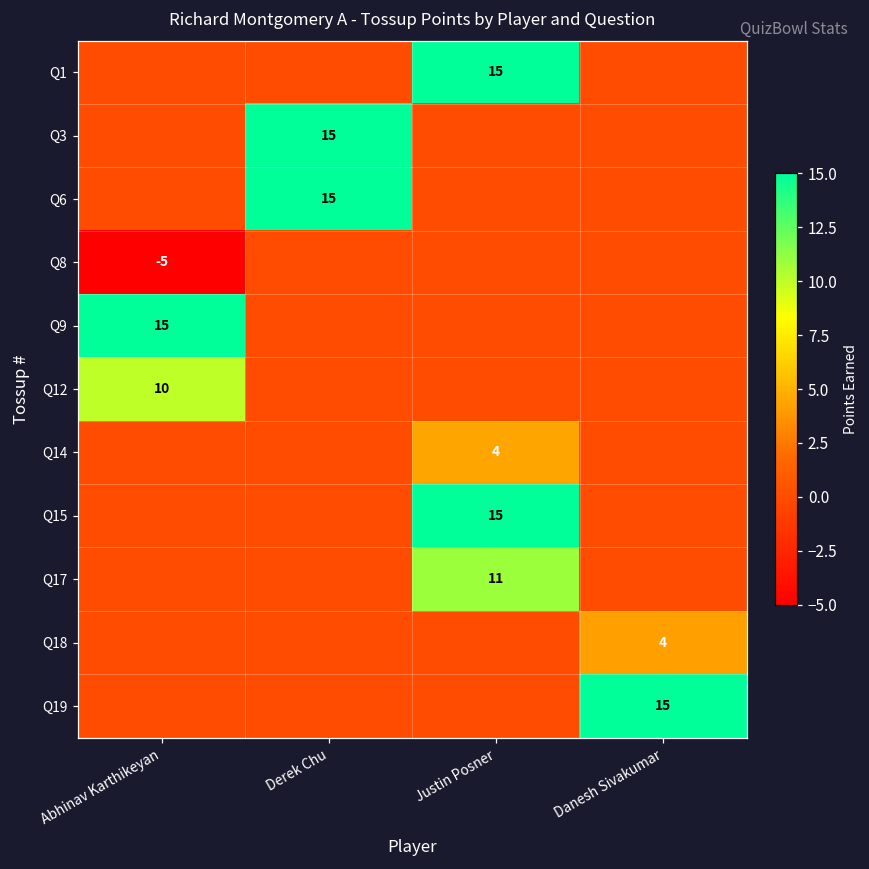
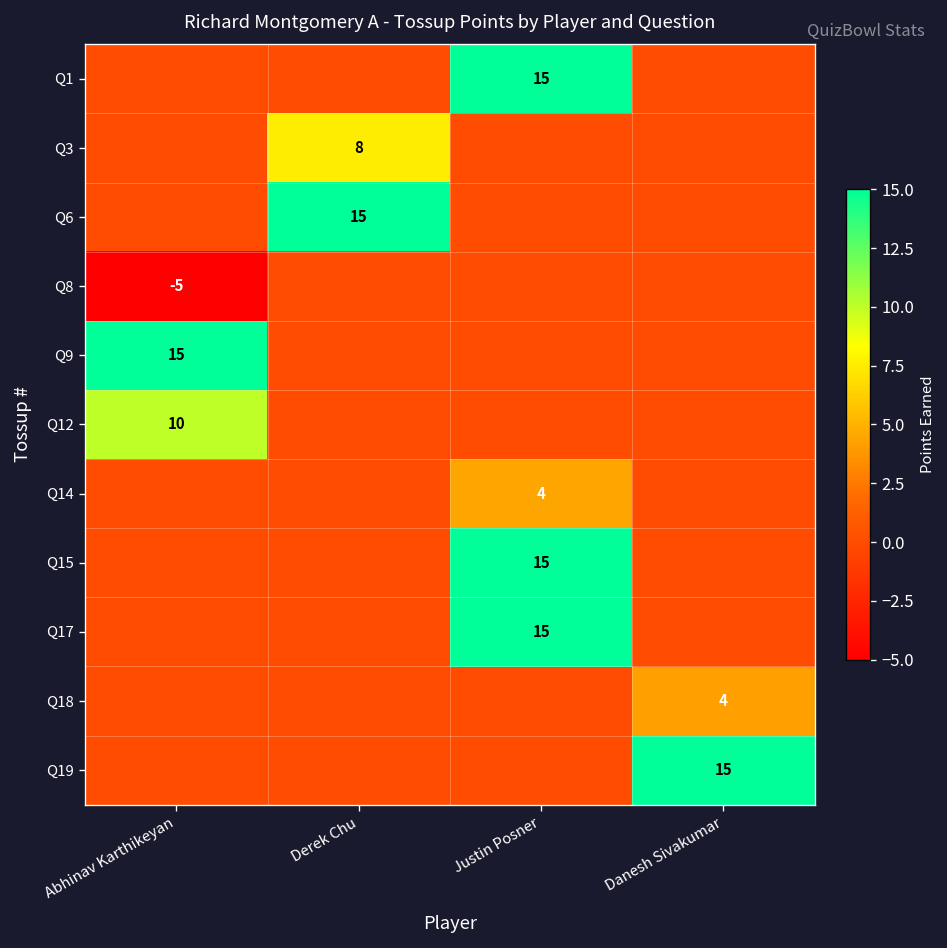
Q3, Derek Chu: 15 -> 8
Q17, Justin Posner: 11 -> 15
